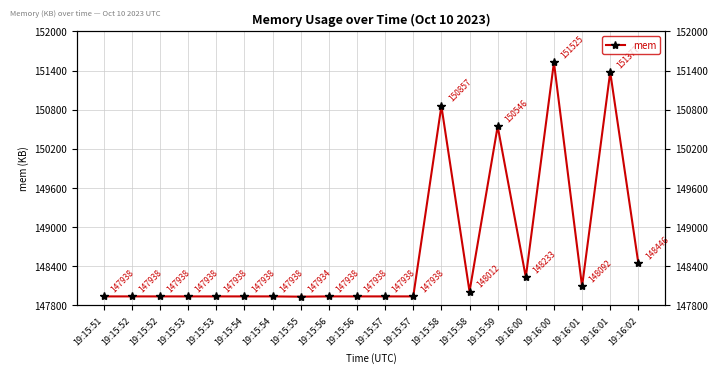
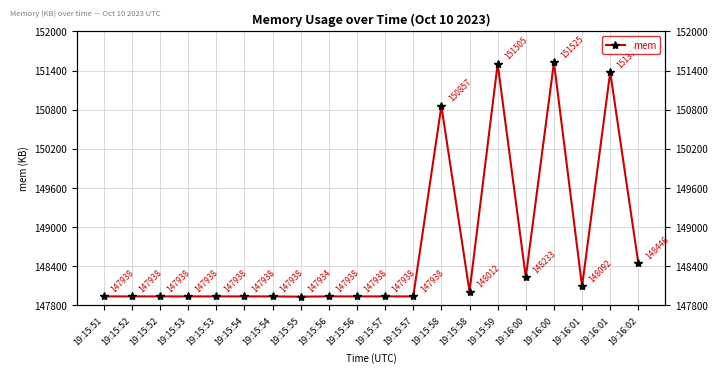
19:15:59: 150546 -> 151505
